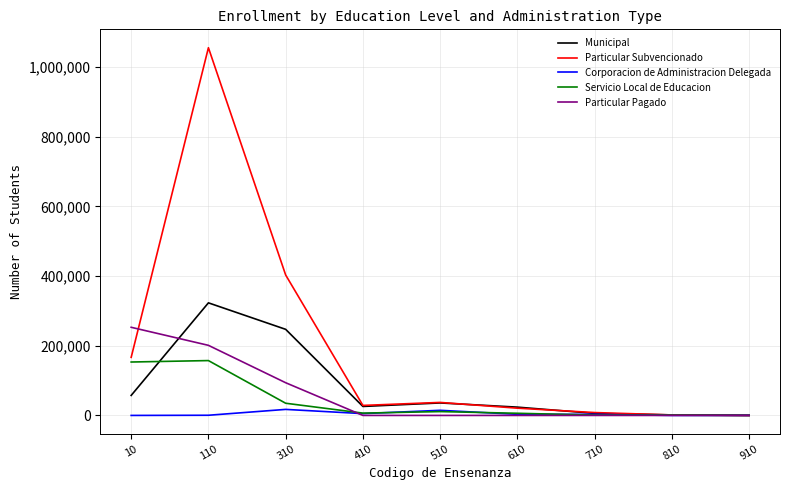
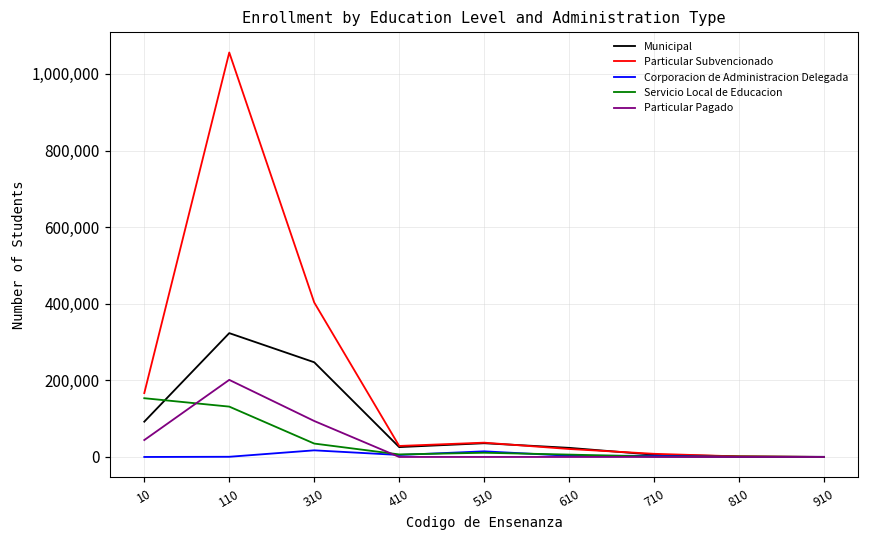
Municipal, 10: 60,000 -> 90,000
Particular Pagado, 10: 250,000 -> 40,000
Servicio Local de Educacion, 110: 160,000 -> 130,000
